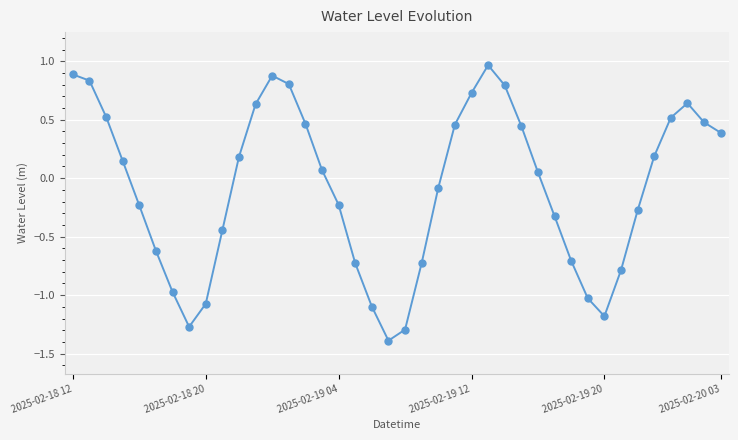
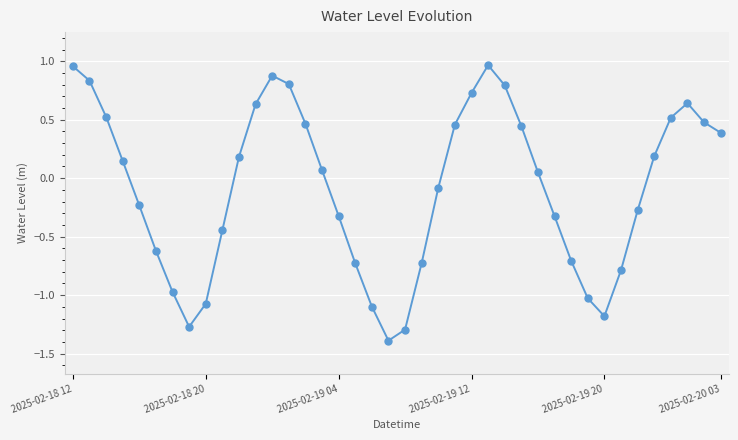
2025-02-18 12: 0.89 -> 0.96
2025-02-19 04: -0.23 -> -0.32
